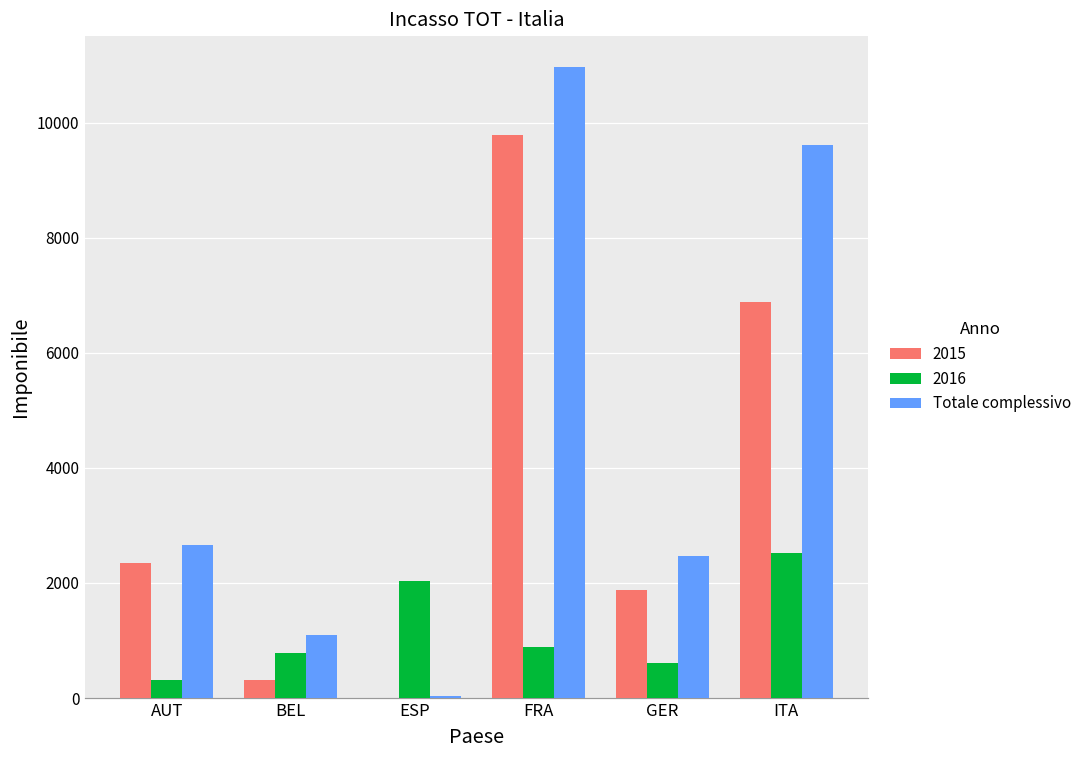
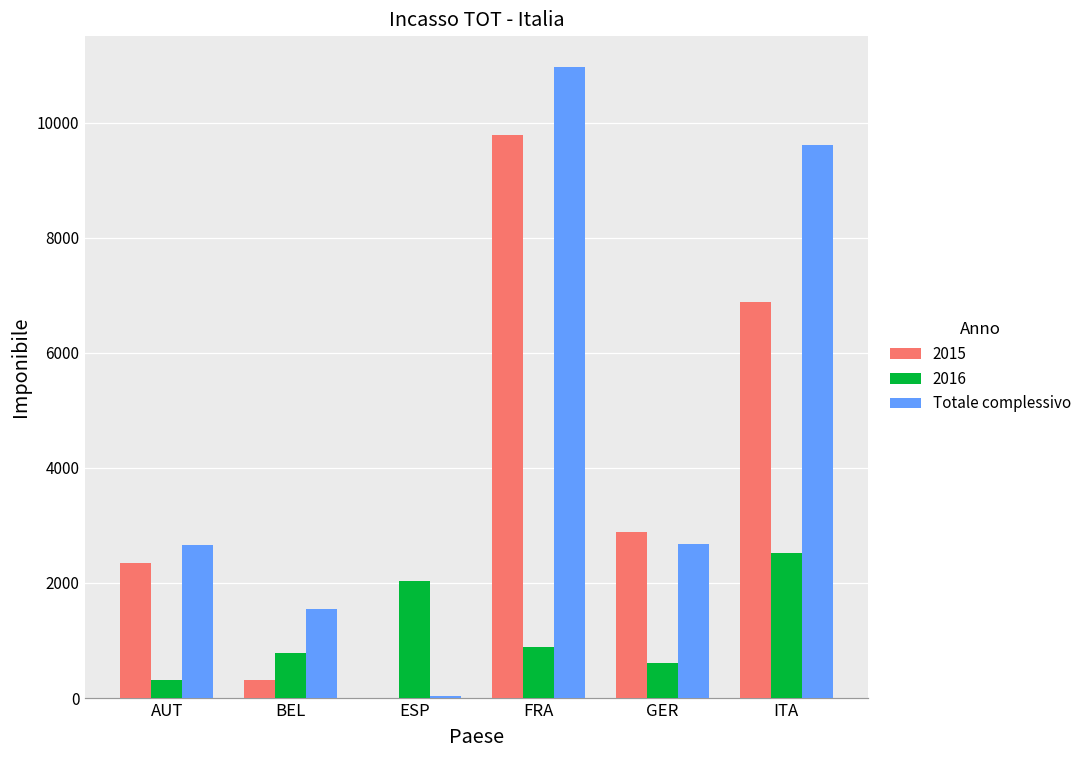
Totale complessivo, BEL: 1100 -> 1500
2015, GER: 1900 -> 2900
Totale complessivo, GER: 2500 -> 2700
